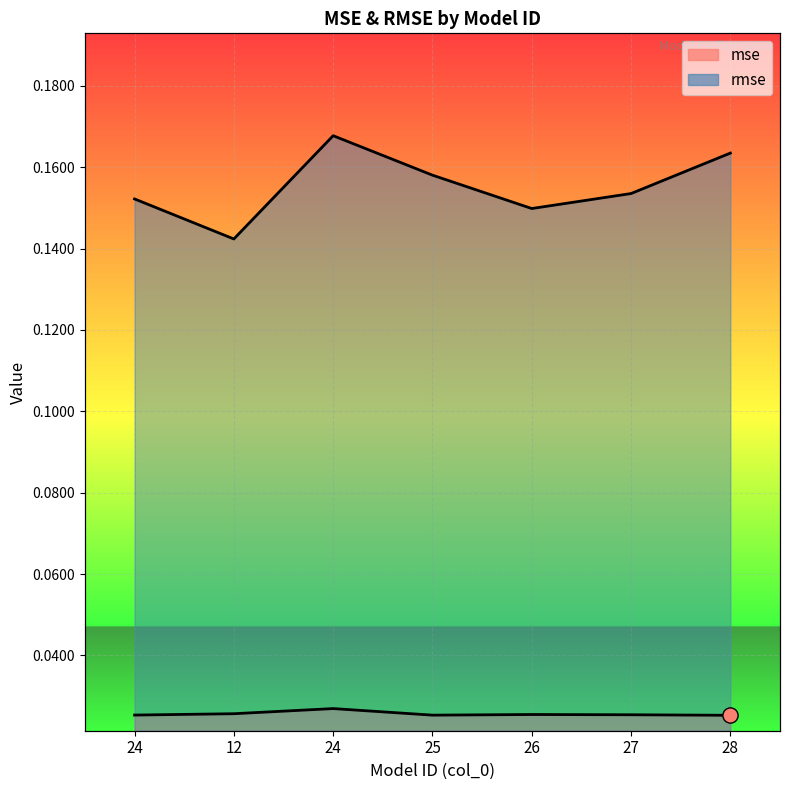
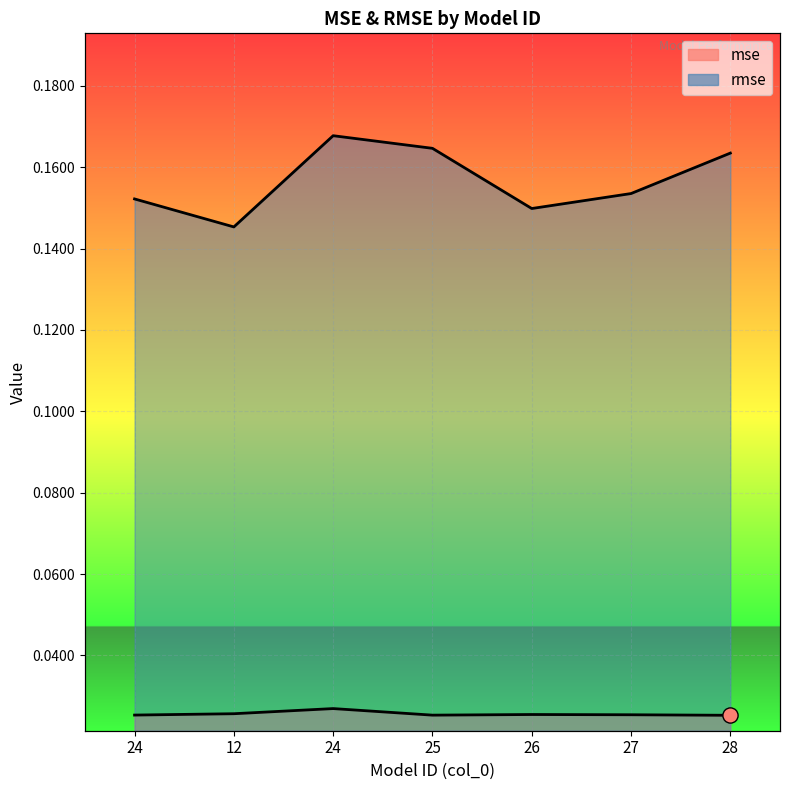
rmse, 12: 0.142 -> 0.145
rmse, 25: 0.158 -> 0.165
